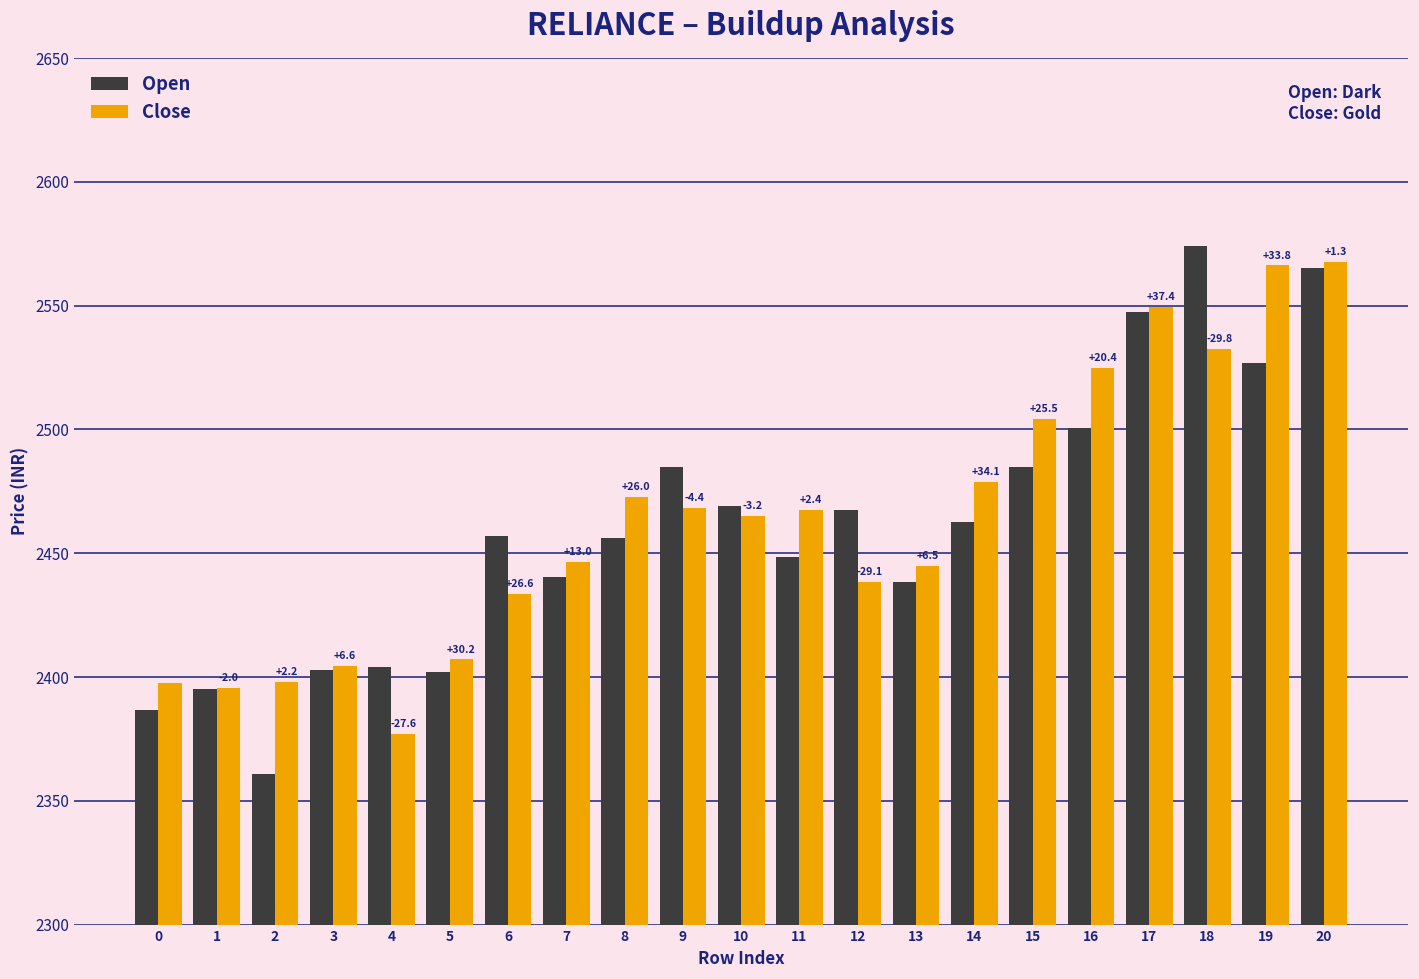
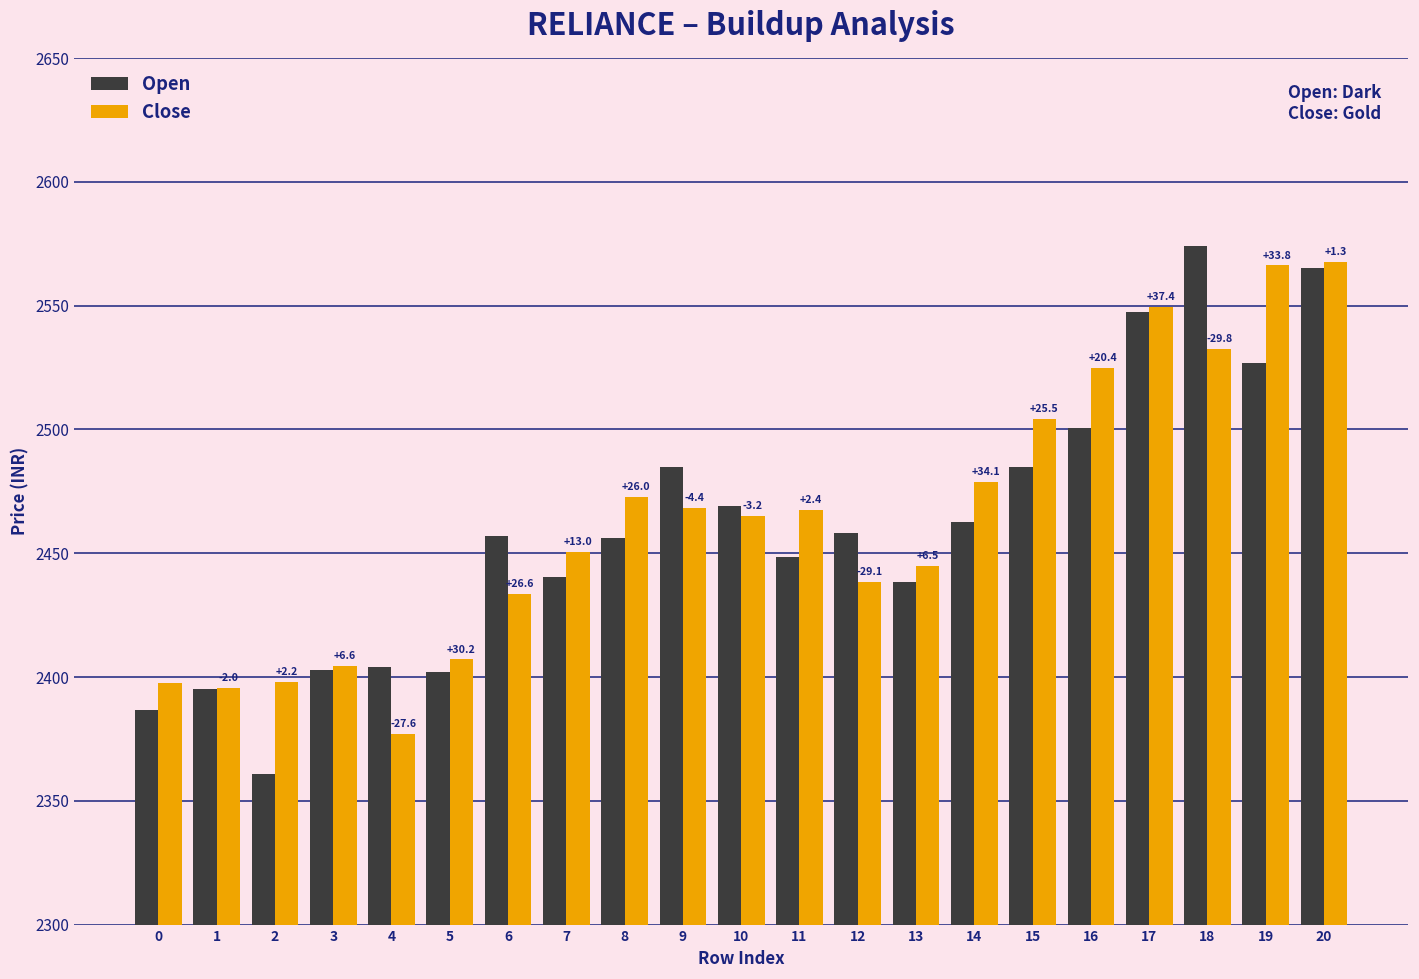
Close, 7: 2447 -> 2451
Open, 12: 2468 -> 2458
